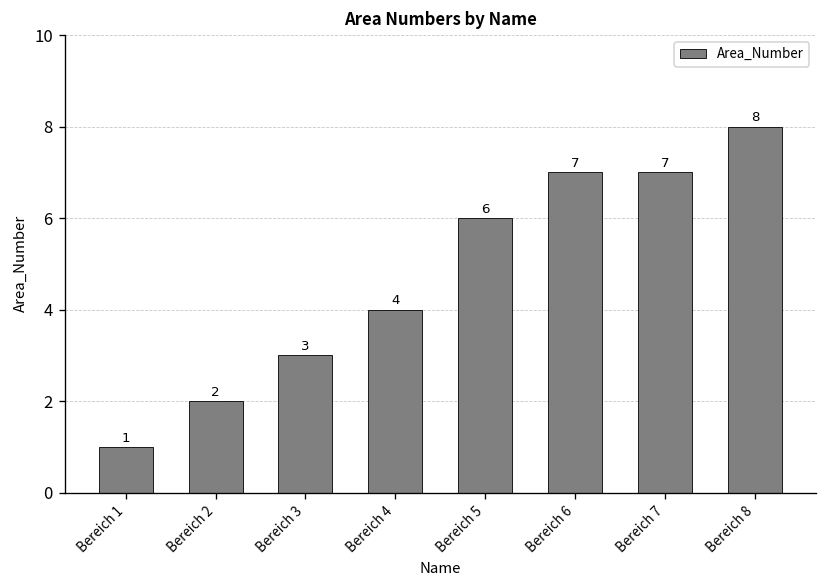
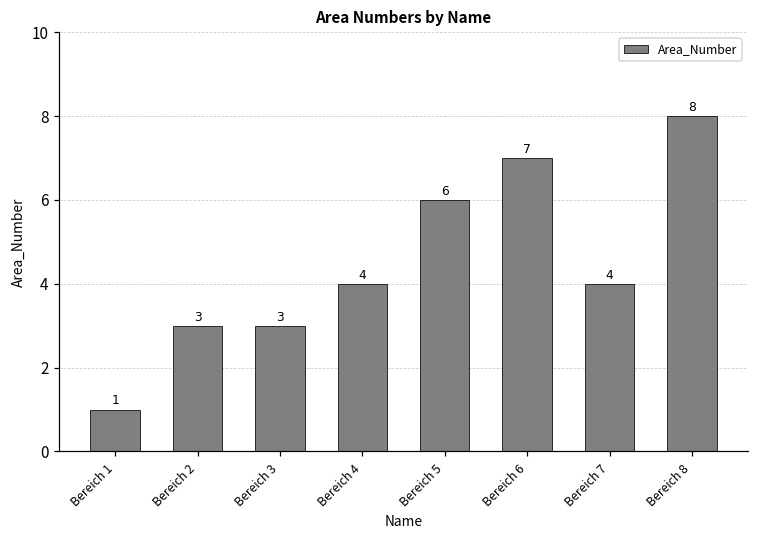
Bereich 2: 2 -> 3
Bereich 7: 7 -> 4
